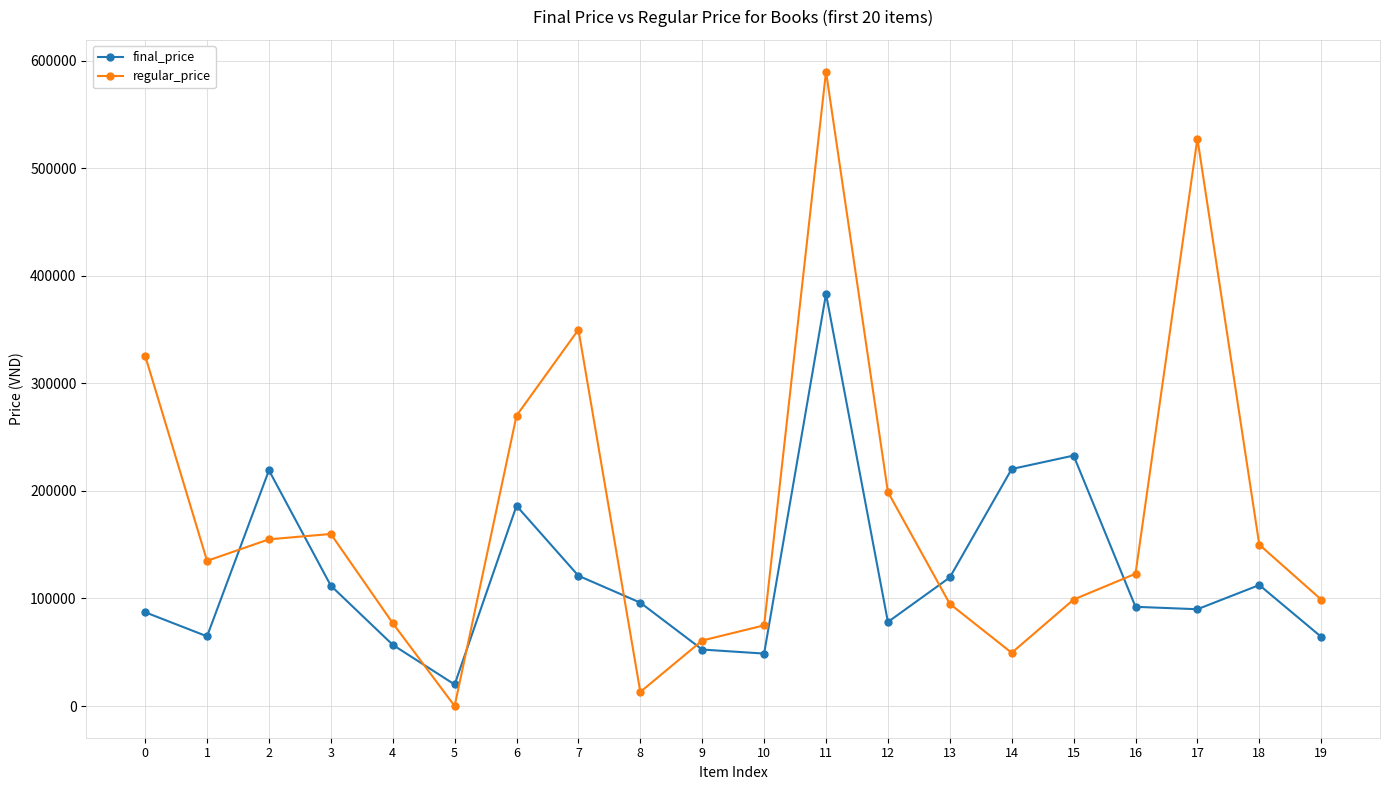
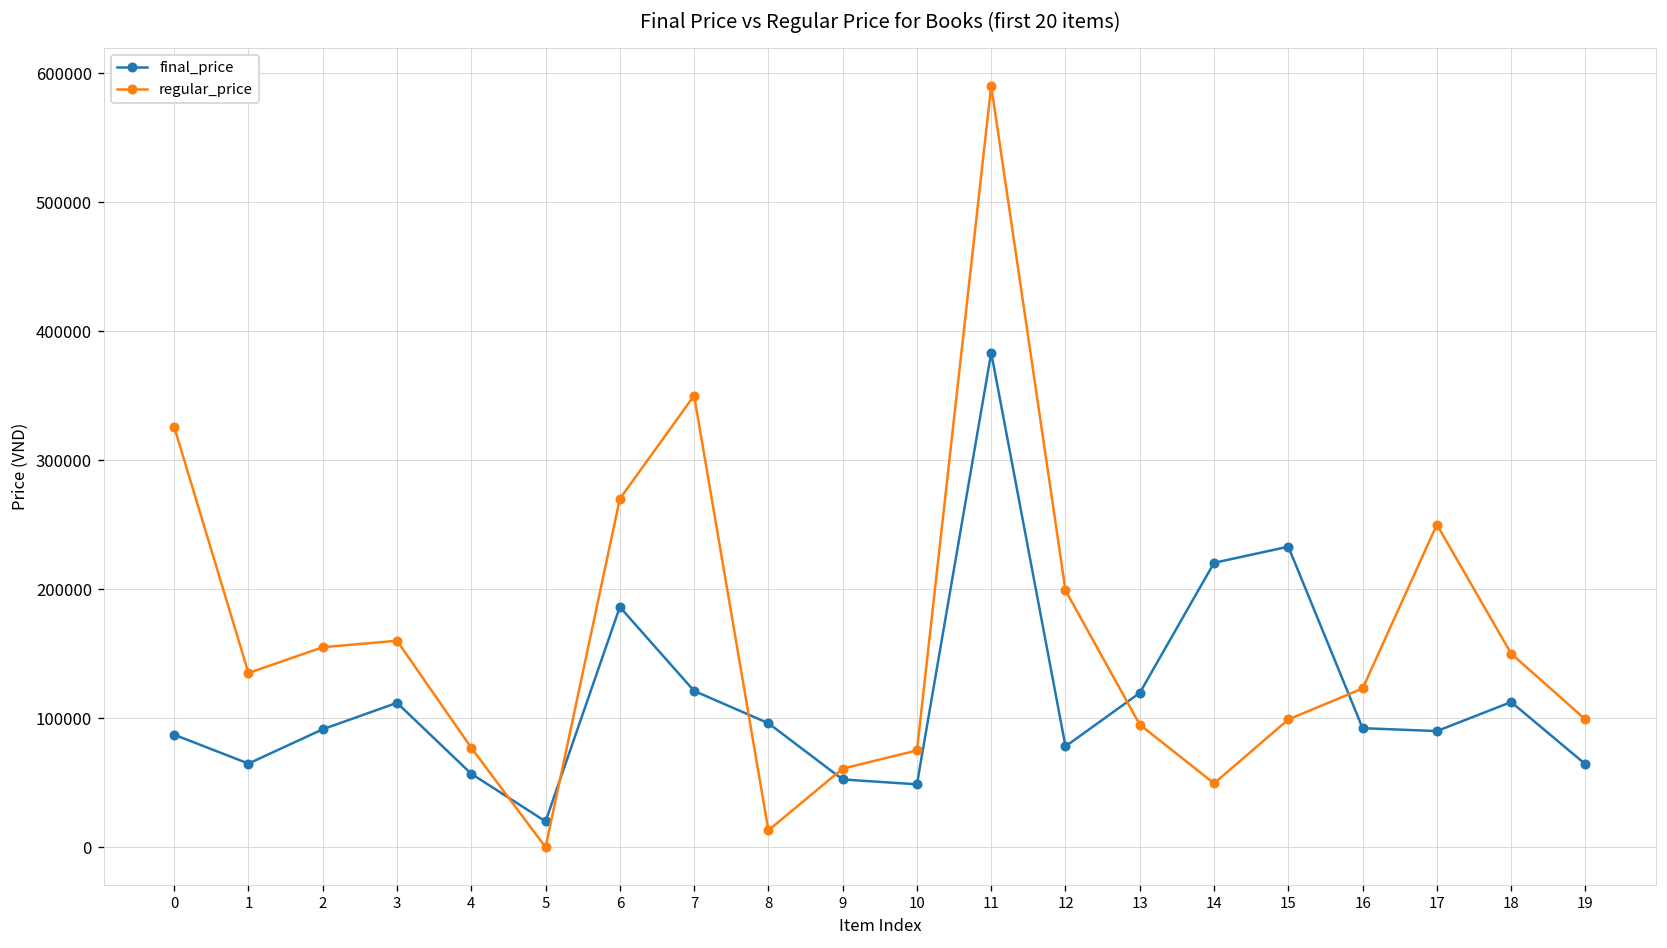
final_price, 2: 219000 -> 91000
regular_price, 17: 528000 -> 250000
